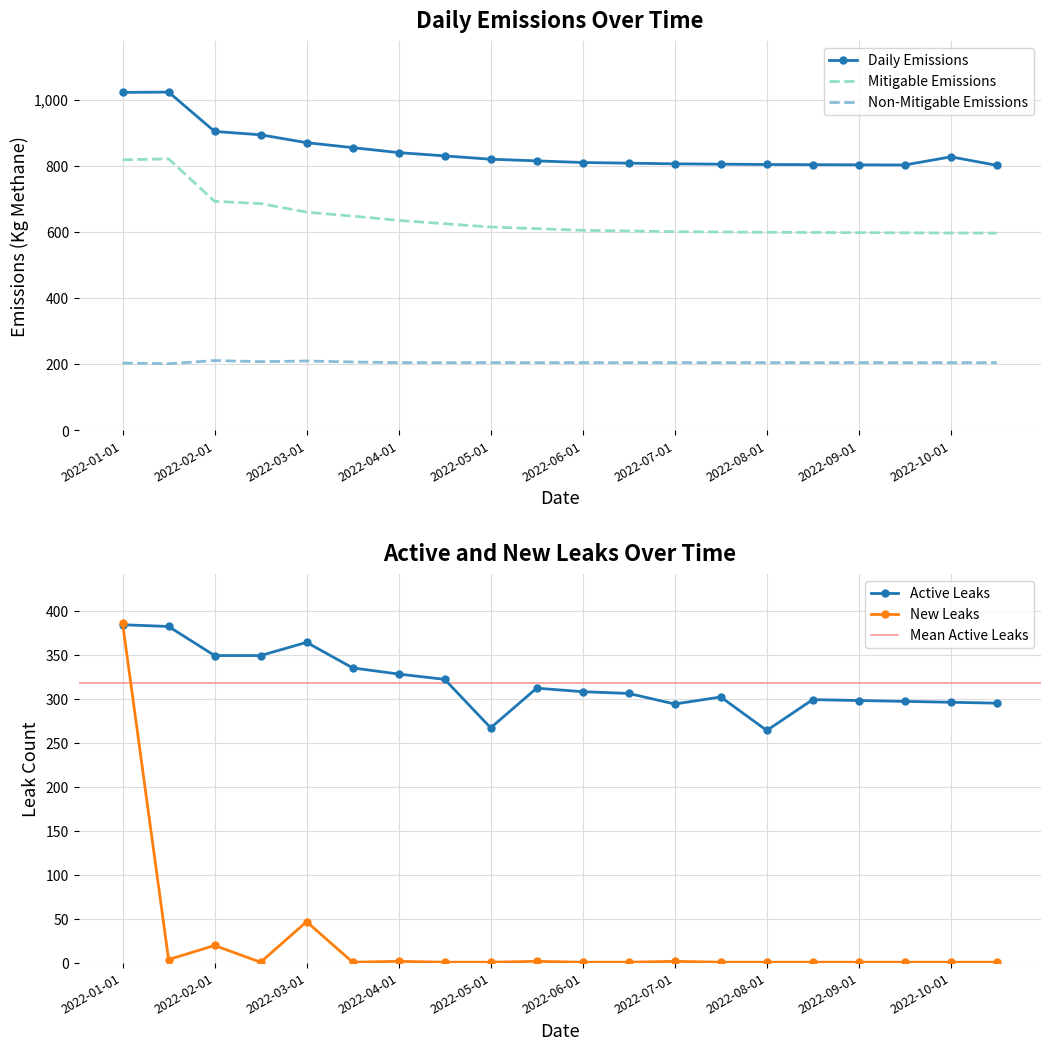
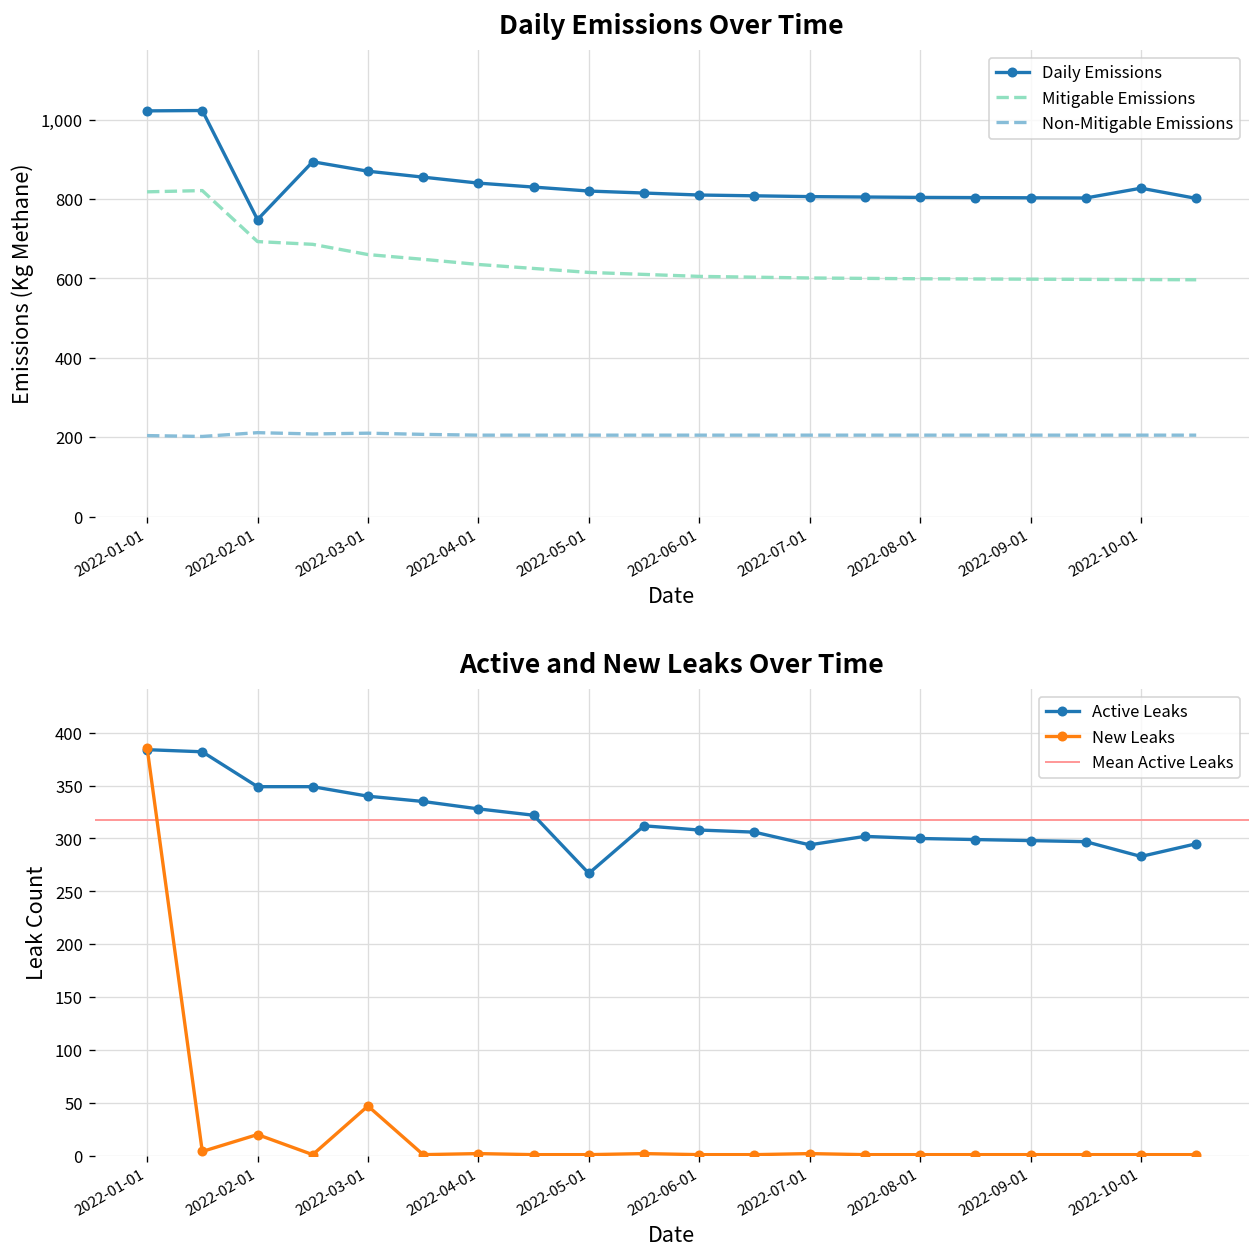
Daily Emissions Over Time, Daily Emissions, 2022-02-01: 900 -> 750
Active and New Leaks Over Time, Active Leaks, 2022-03-01: 360 -> 340
Active and New Leaks Over Time, Active Leaks, 2022-08-01: 260 -> 300
Active and New Leaks Over Time, Active Leaks, 2022-10-01: 300 -> 280
